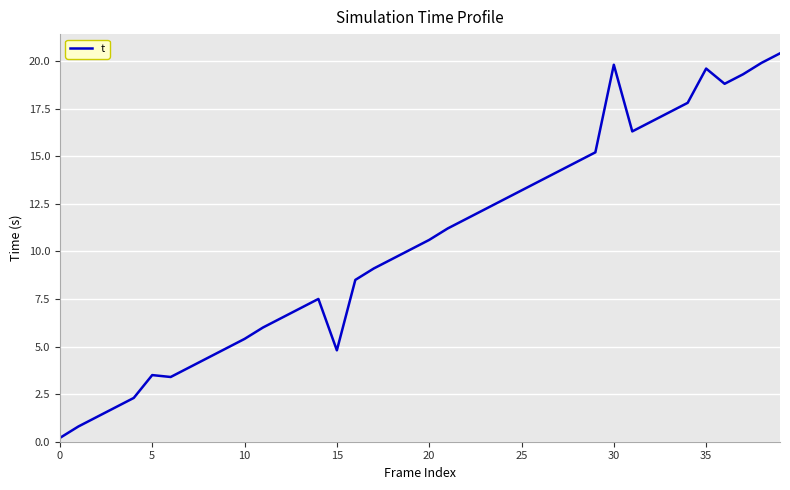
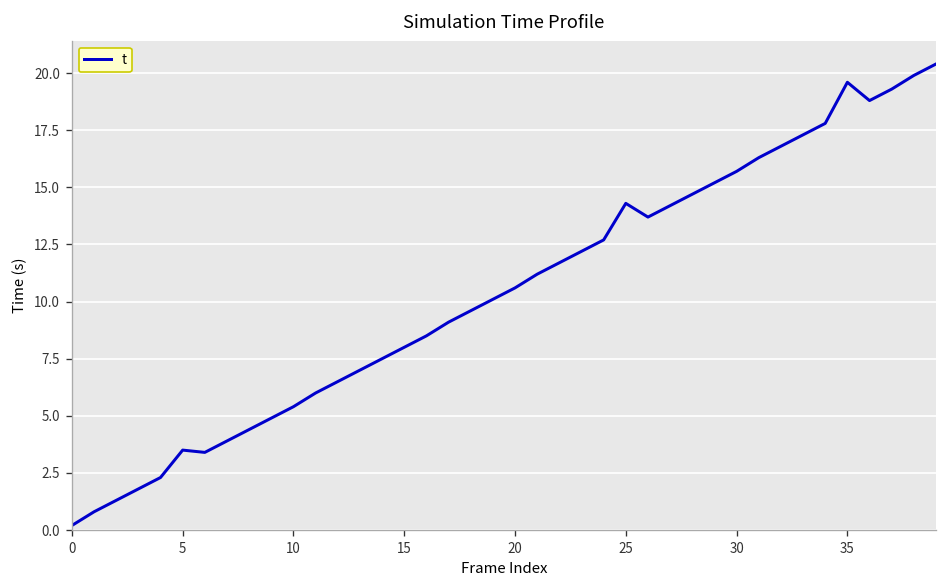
15: 4.8 -> 8.0
25: 13.2 -> 14.3
30: 19.8 -> 15.7
